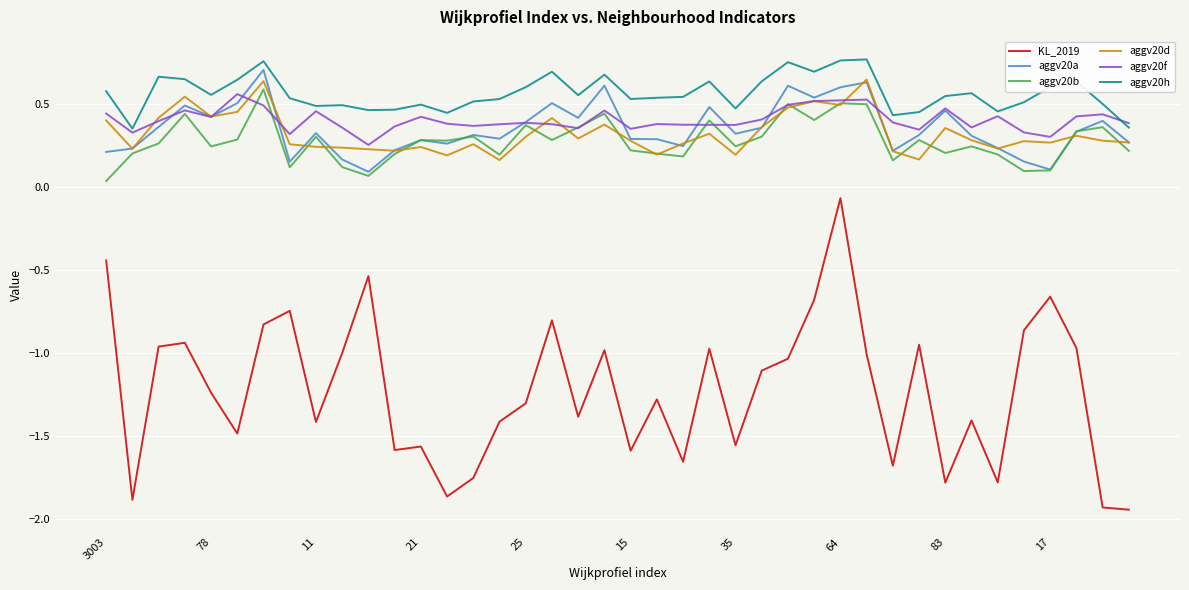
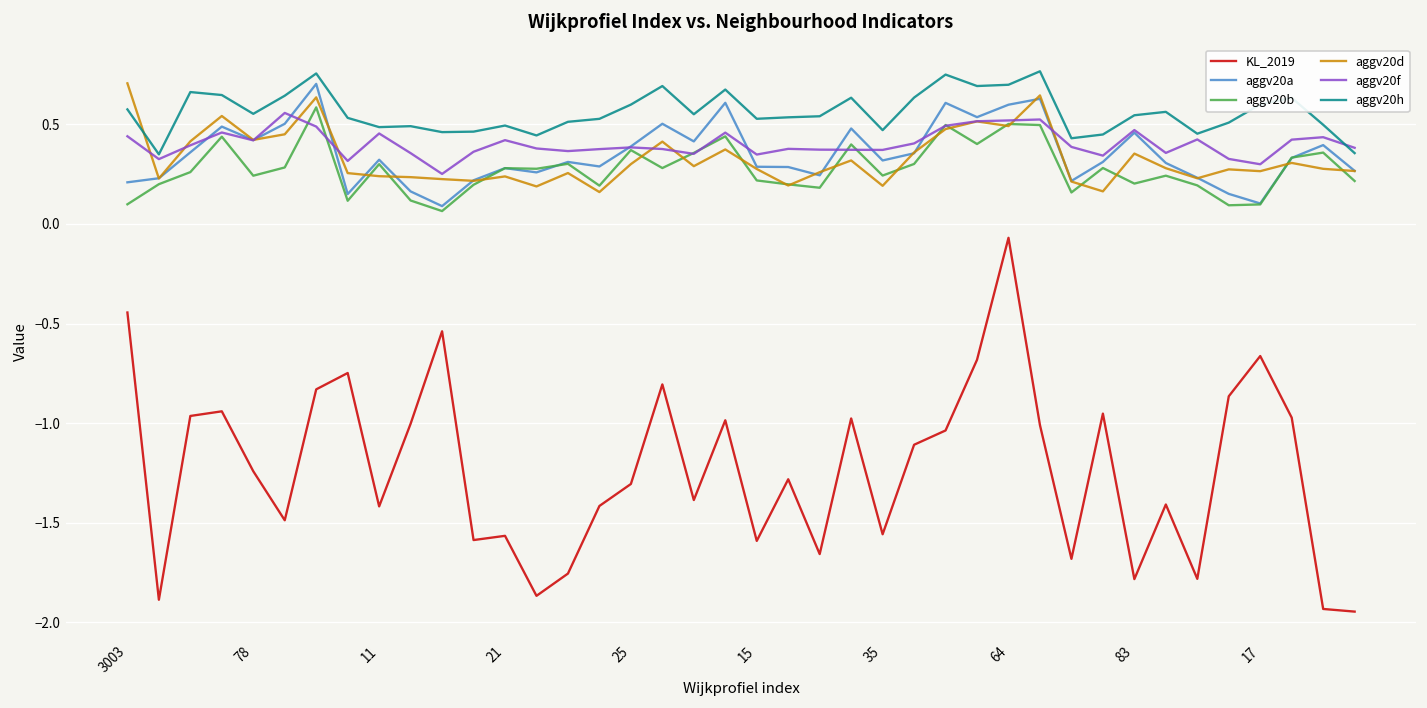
aggv20b, 3003: 0.03 -> 0.10
aggv20d, 3003: 0.40 -> 0.71
aggv20h, 64: 0.76 -> 0.70
